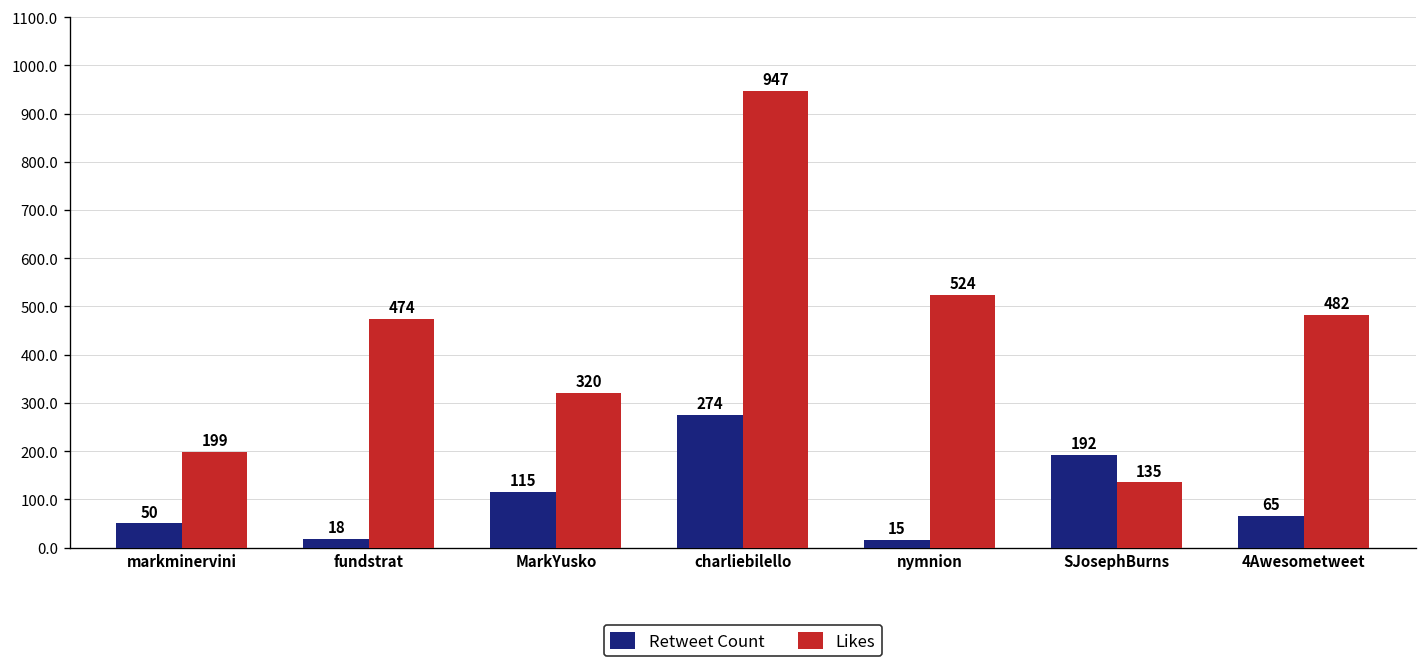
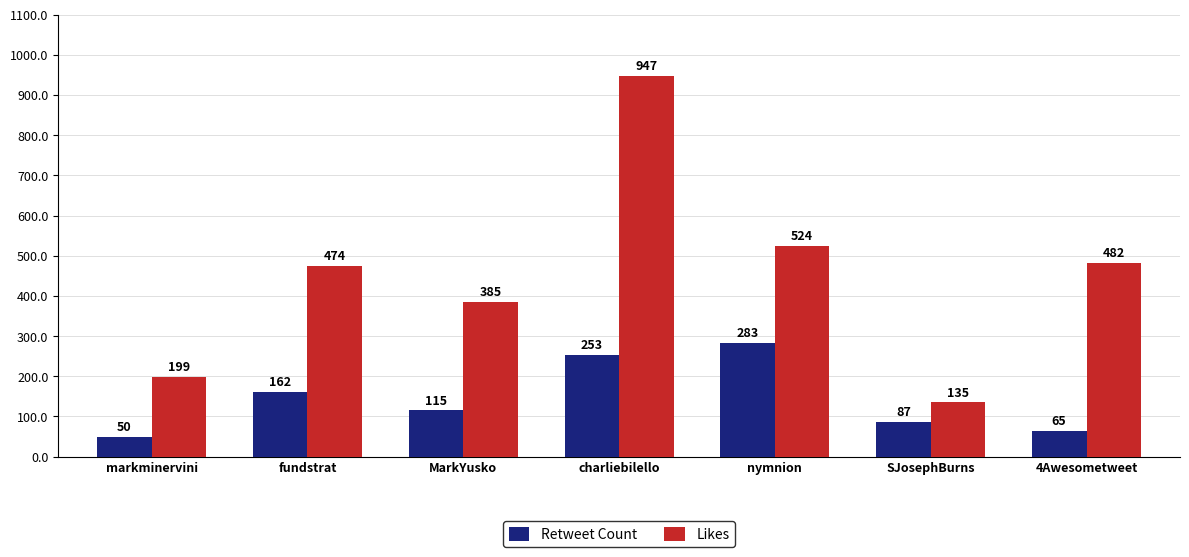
Retweet Count, fundstrat: 18 -> 162
Likes, MarkYusko: 320 -> 385
Retweet Count, charliebilello: 274 -> 253
Retweet Count, nymnion: 15 -> 283
Retweet Count, SJosephBurns: 192 -> 87
